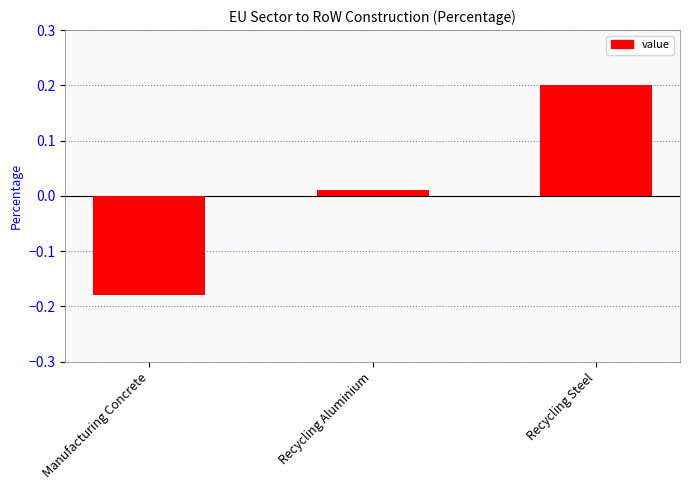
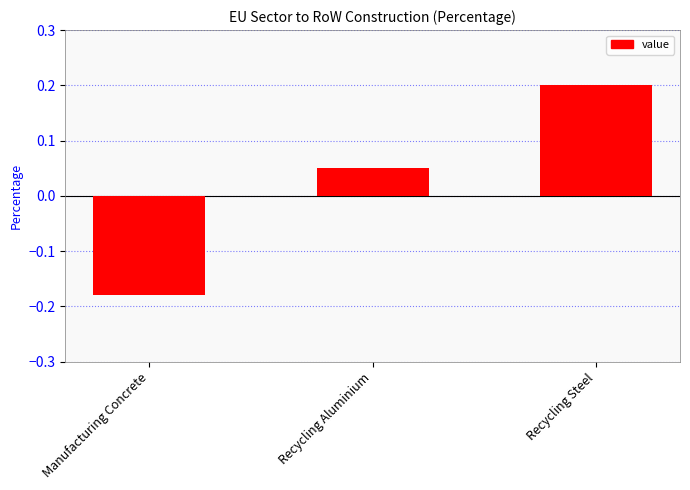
Recycling Aluminium: 0.01 -> 0.05
